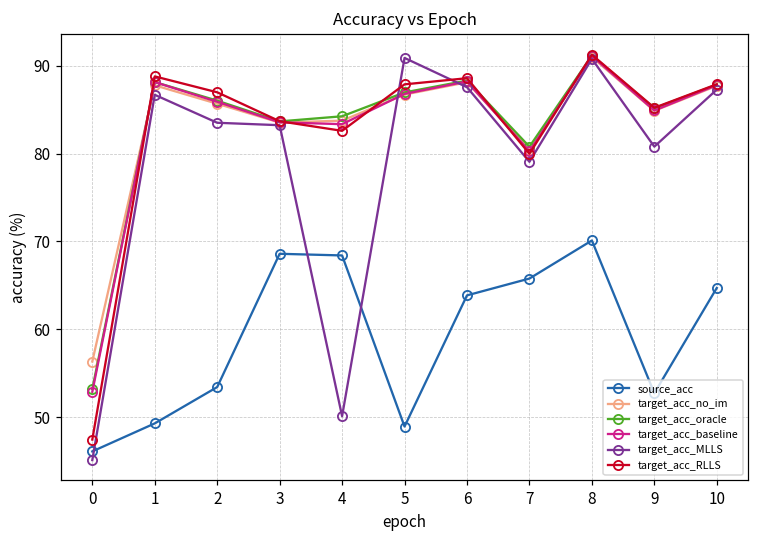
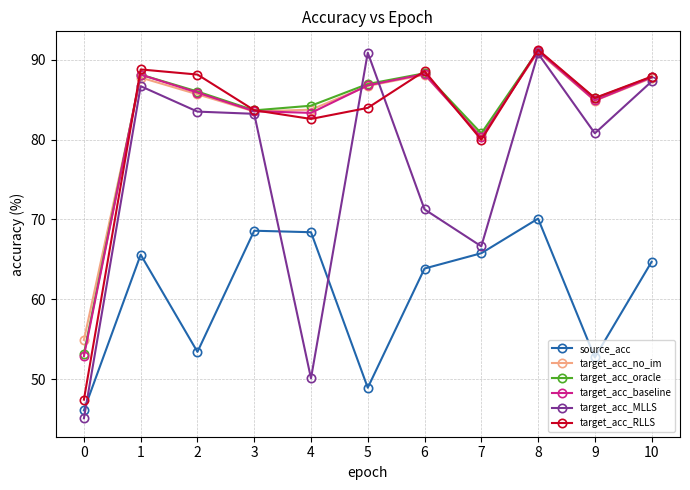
target_acc_no_im, 0: 56 -> 55
source_acc, 1: 49 -> 66
target_acc_RLLS, 2: 87 -> 88
target_acc_RLLS, 5: 88 -> 84
target_acc_MLLS, 6: 88 -> 71
target_acc_MLLS, 7: 79 -> 67
